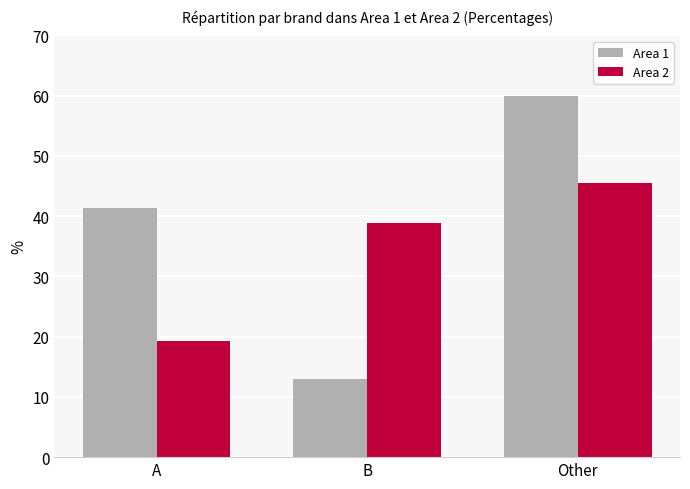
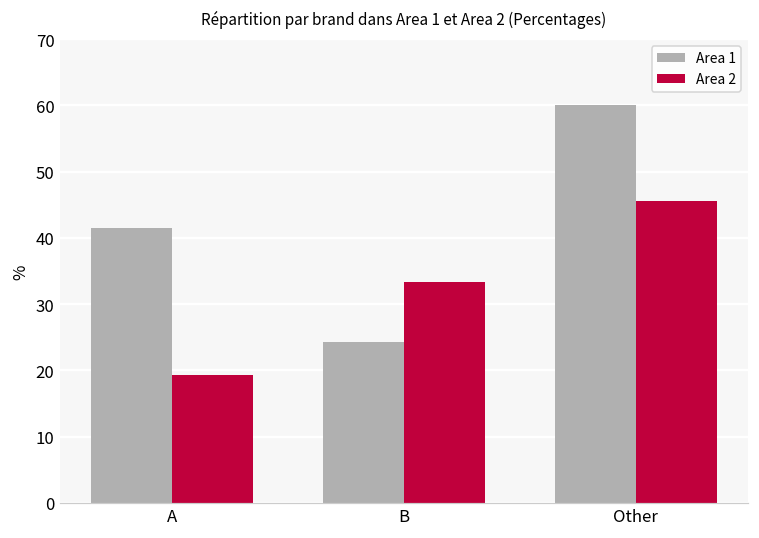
Area 1, B: 13 -> 24
Area 2, B: 39 -> 33
